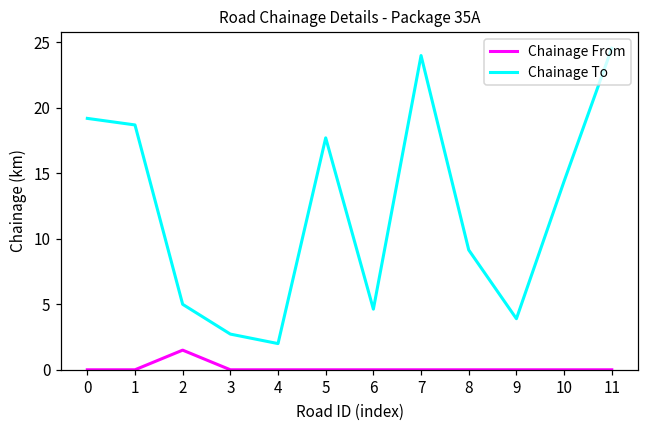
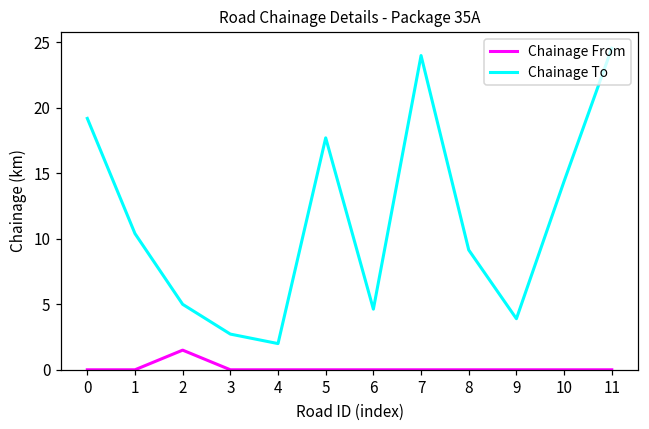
Chainage To, 1: 18.7 -> 10.4
